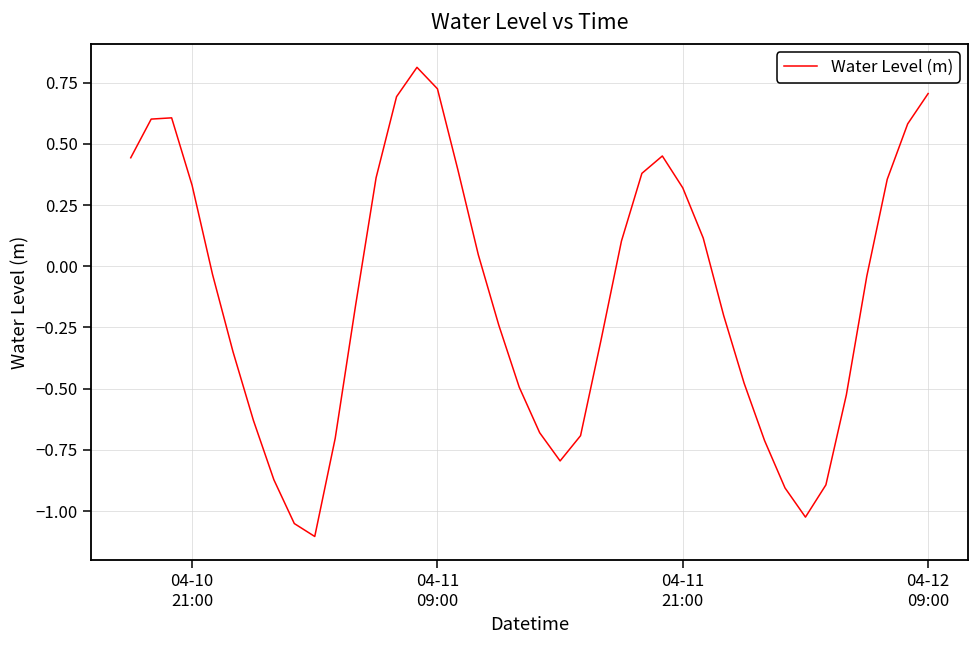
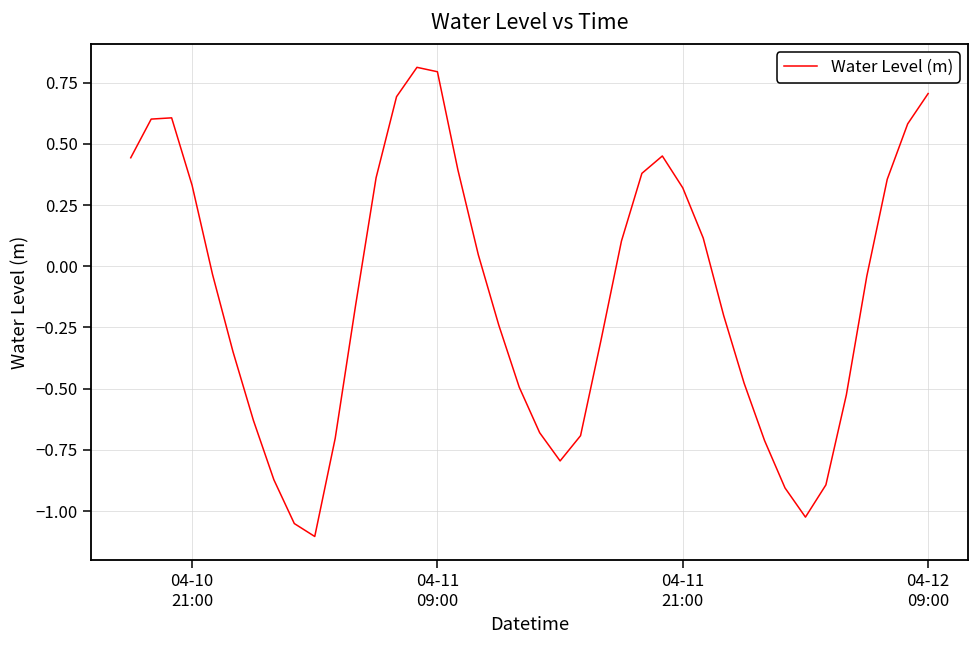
04-11 09:00: 0.73 -> 0.79
